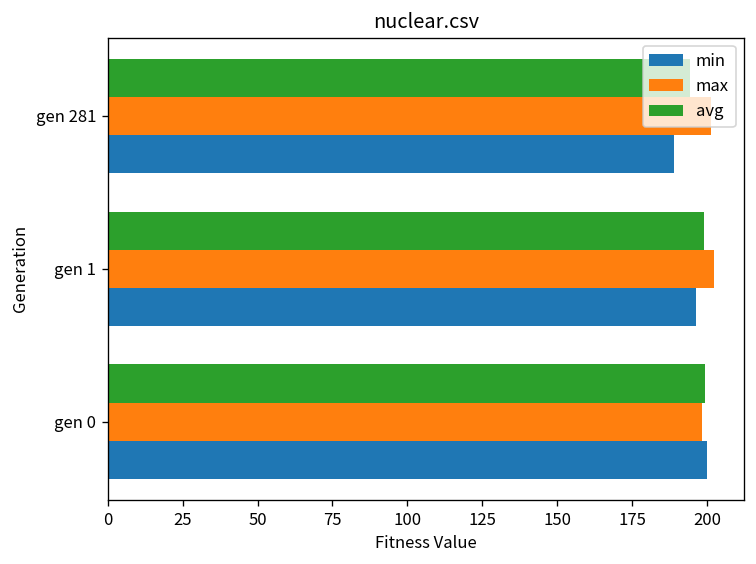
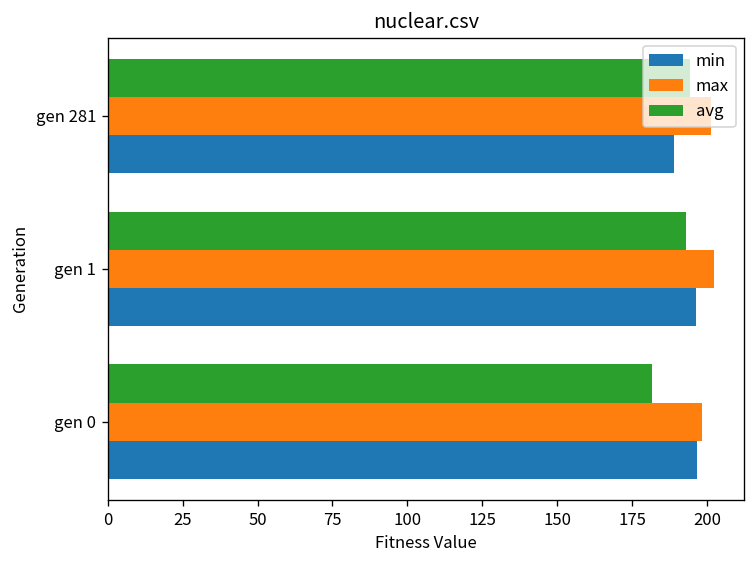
avg, gen 1: 199 -> 193
avg, gen 0: 199 -> 182
min, gen 0: 200 -> 196
